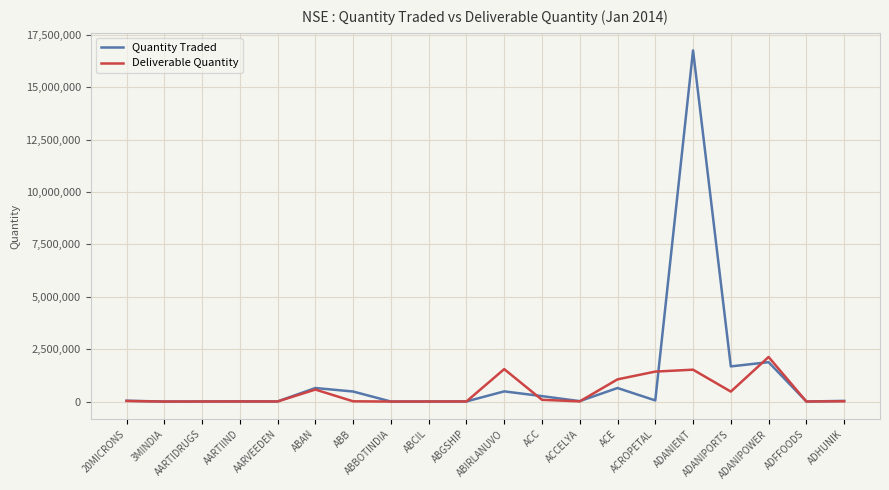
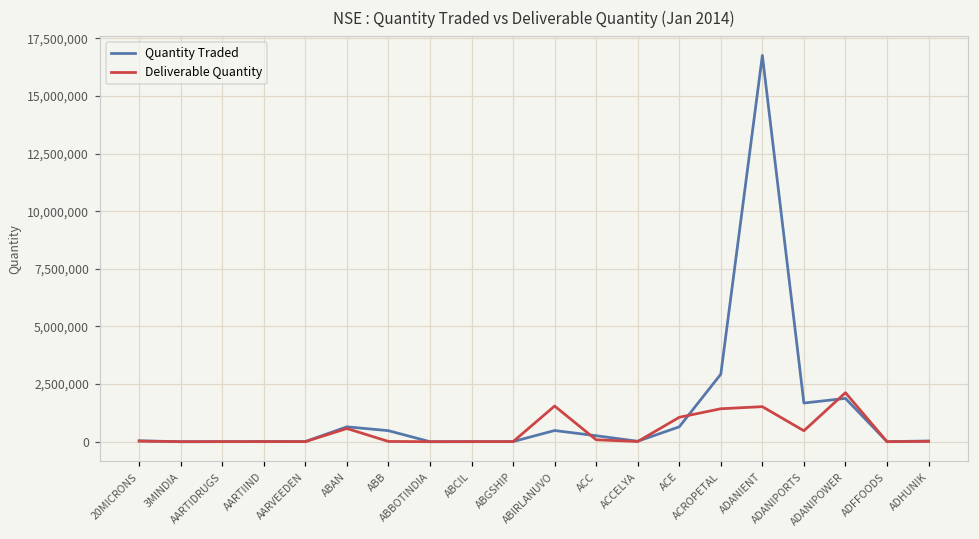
Quantity Traded, ACROPETAL: 100,000 -> 2,900,000
